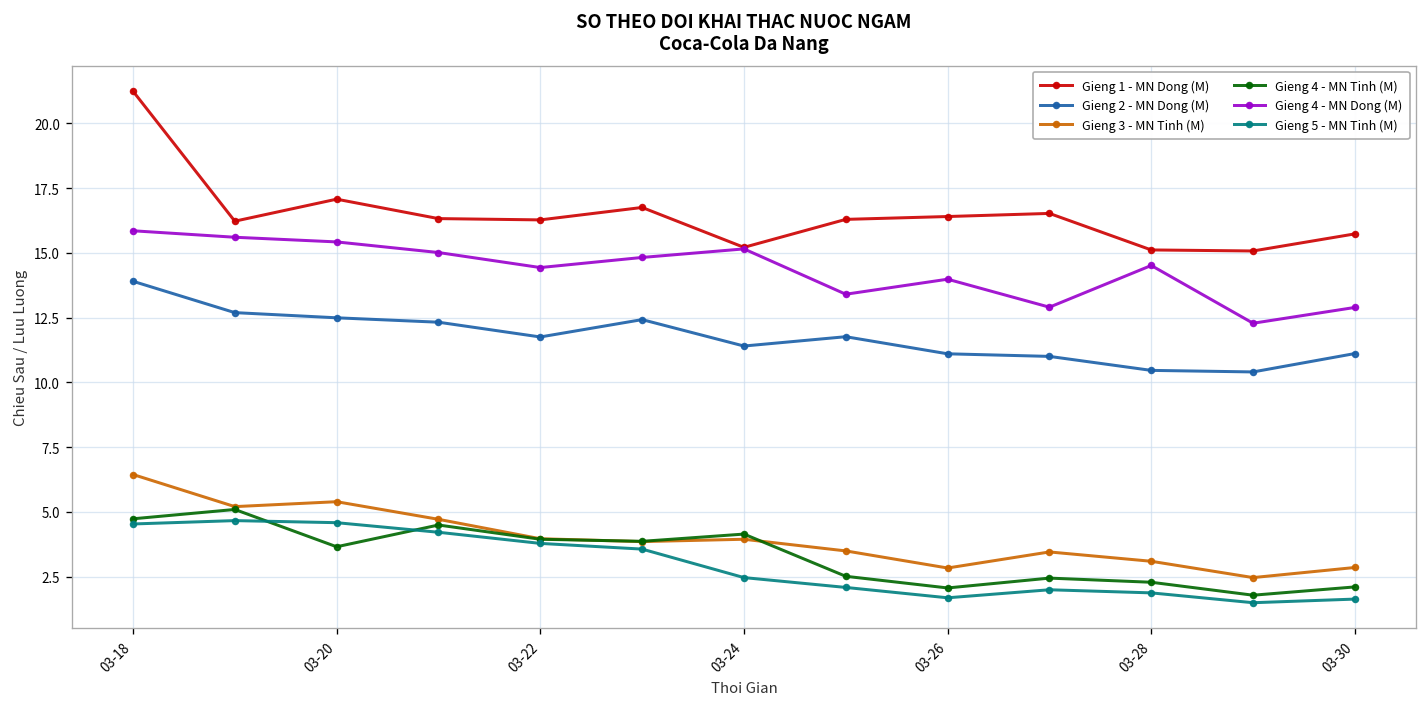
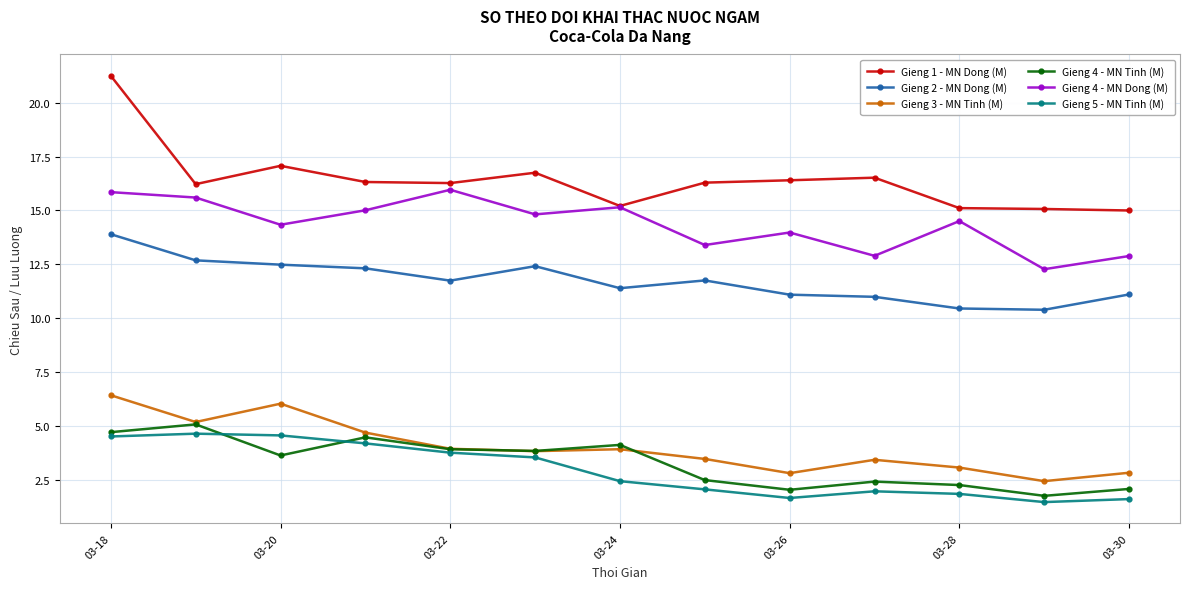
Gieng 3 - MN Tinh (M), 03-20: 5.4 -> 6.1
Gieng 4 - MN Dong (M), 03-20: 15.4 -> 14.3
Gieng 4 - MN Dong (M), 03-22: 14.4 -> 16.0
Gieng 1 - MN Dong (M), 03-30: 15.7 -> 15.0
